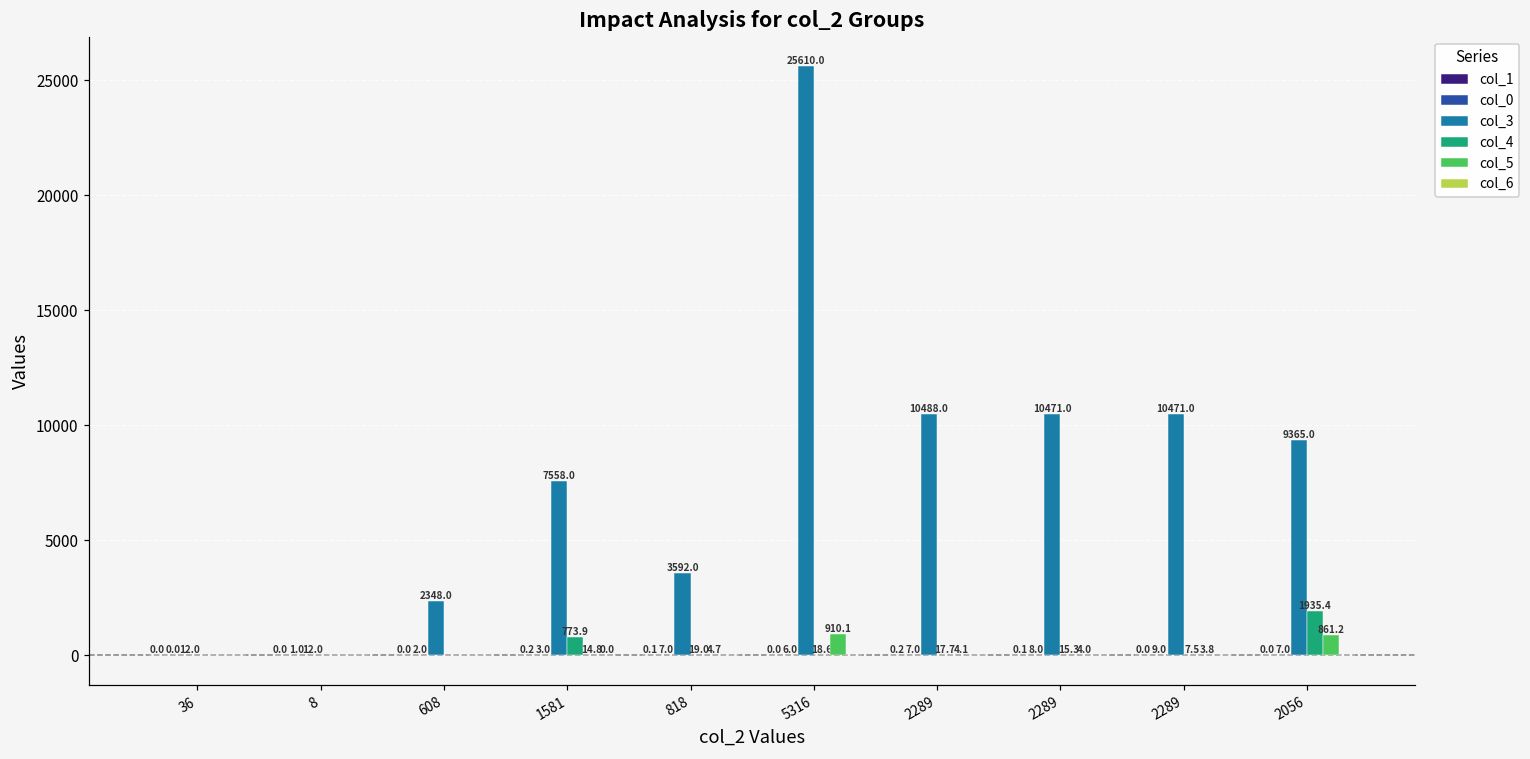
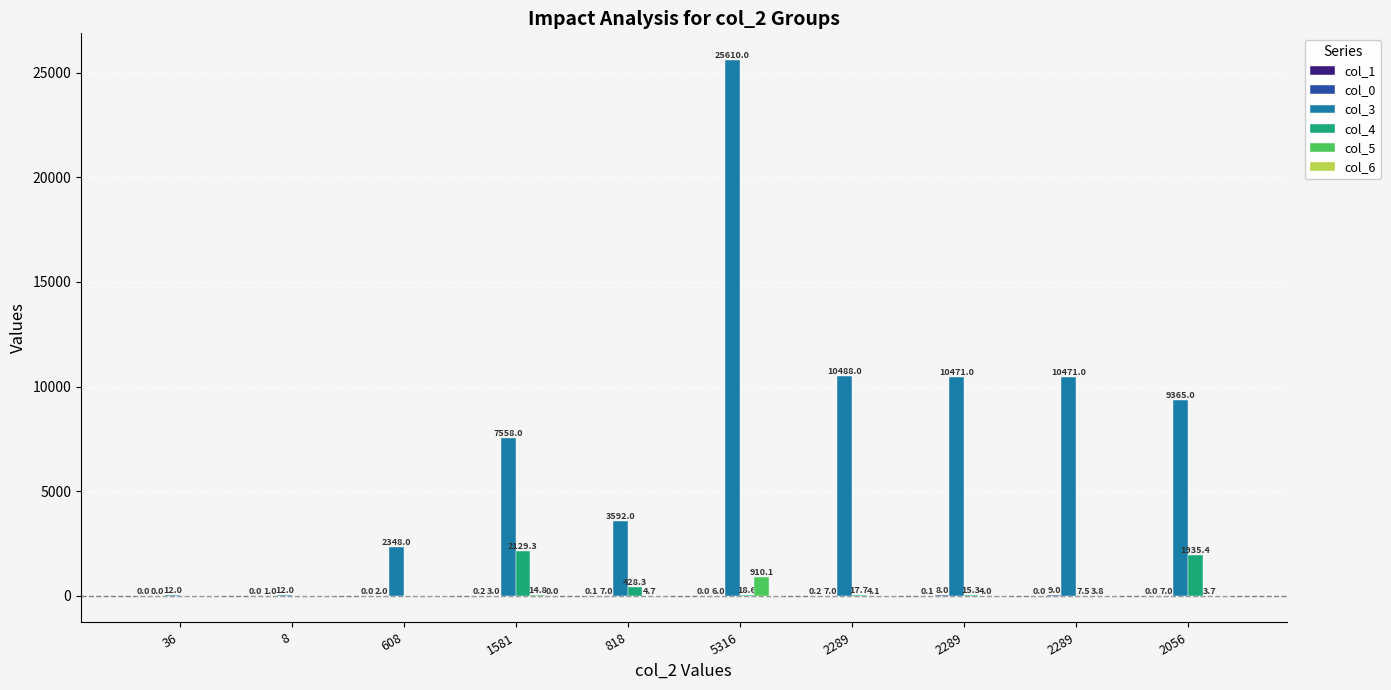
col_4, 1581: 773.9 -> 2129.3
col_4, 818: 19.0 -> 428.3
col_5, 2056: 861.2 -> 3.7
